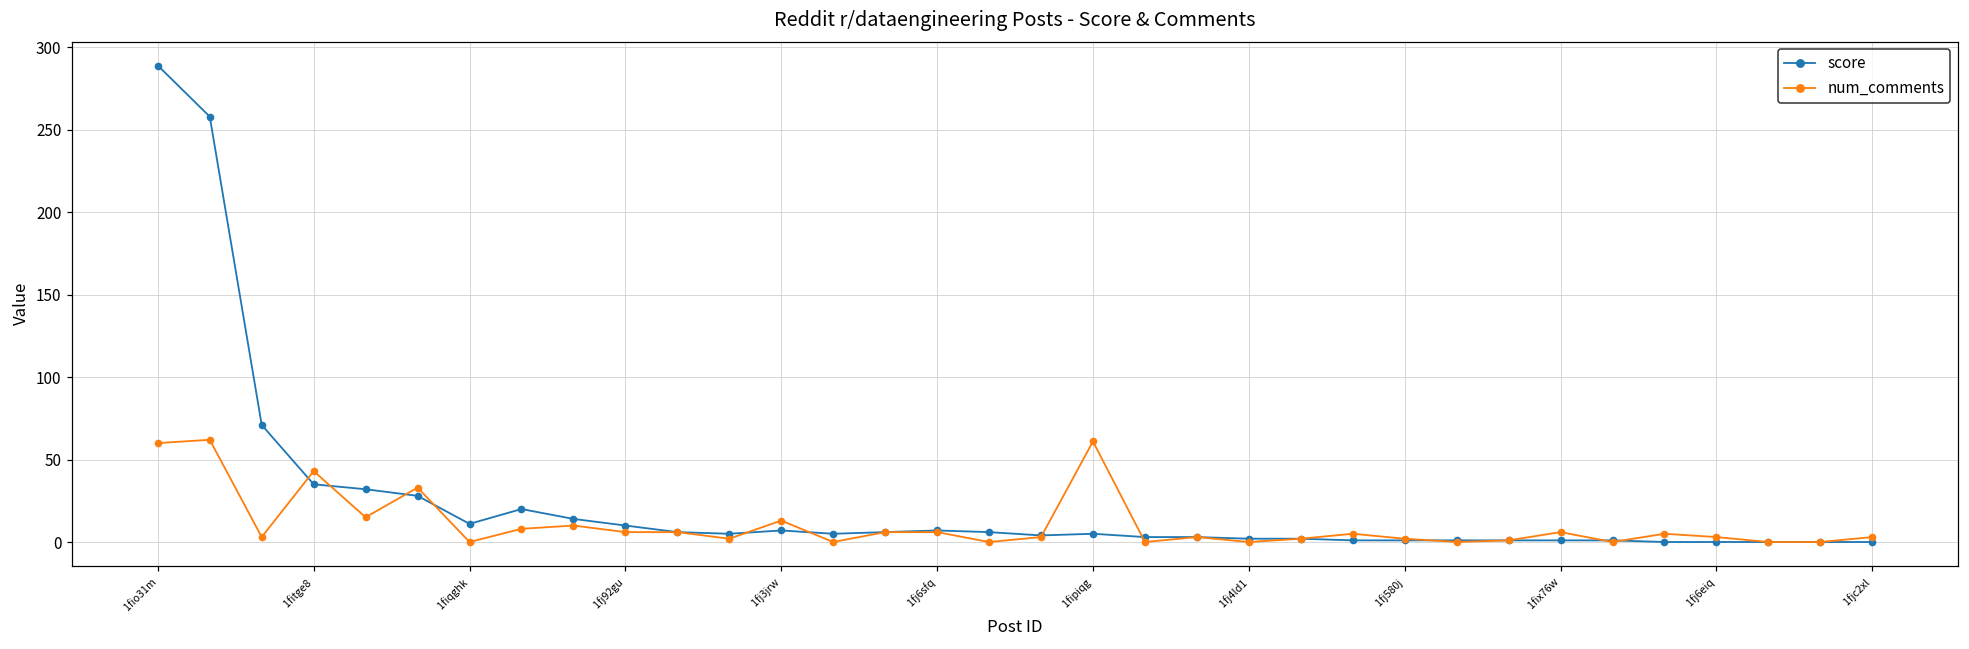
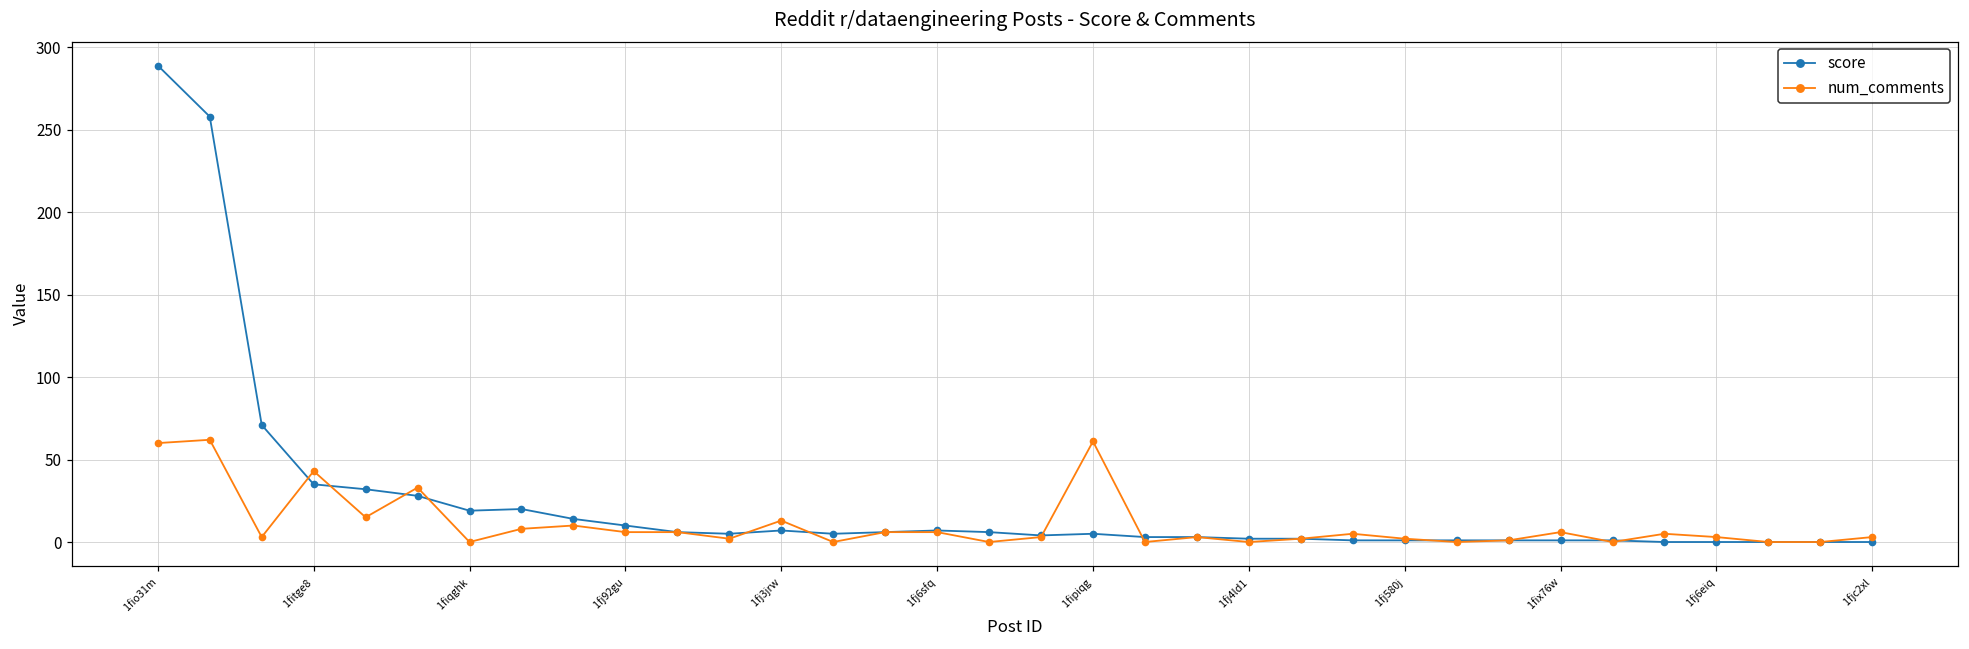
score, 1fiqghk: 11 -> 19
